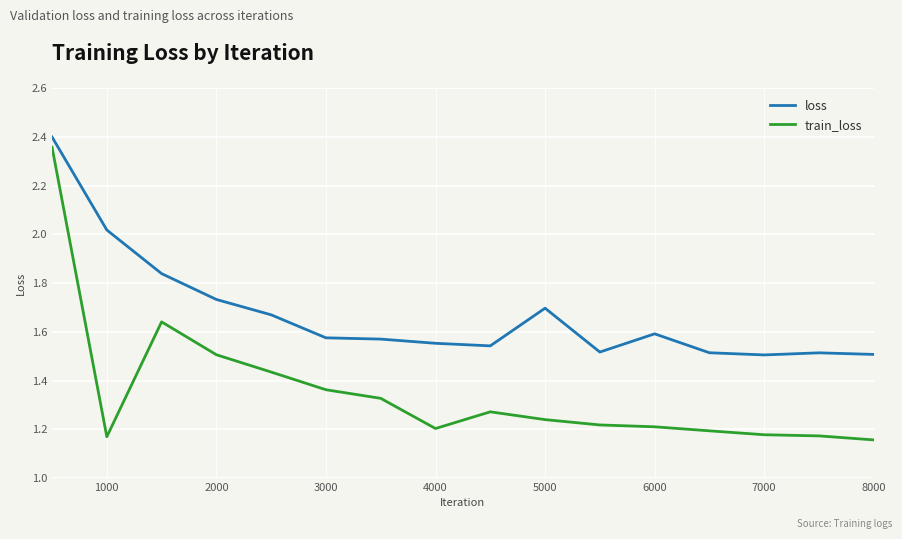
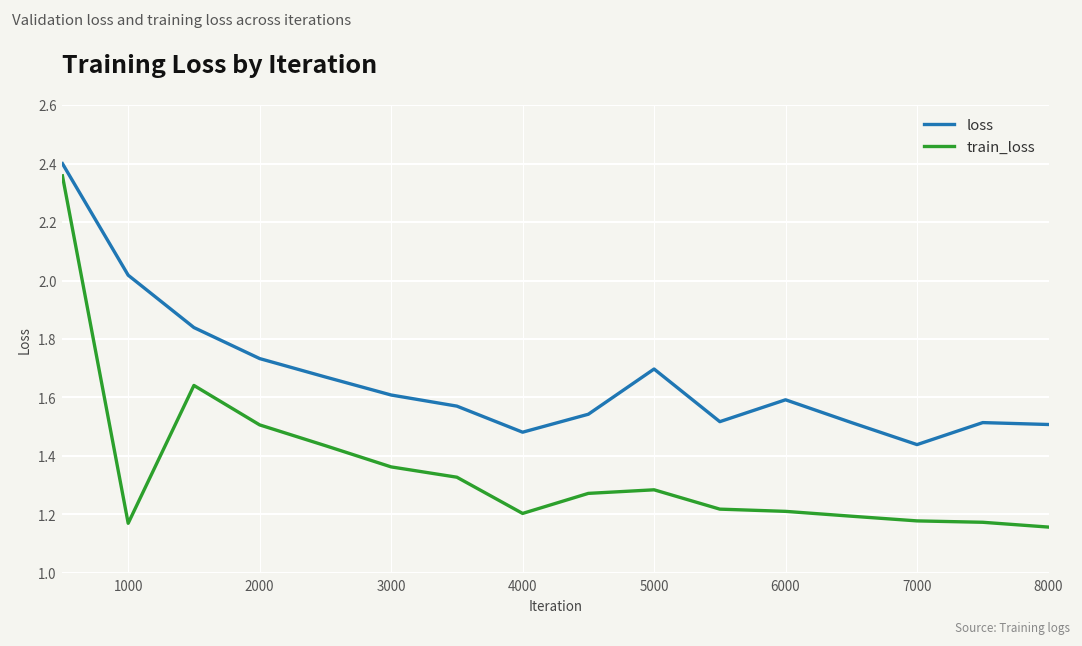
loss, 3000: 1.58 -> 1.61
loss, 4000: 1.55 -> 1.48
train_loss, 5000: 1.24 -> 1.28
loss, 7000: 1.51 -> 1.44
